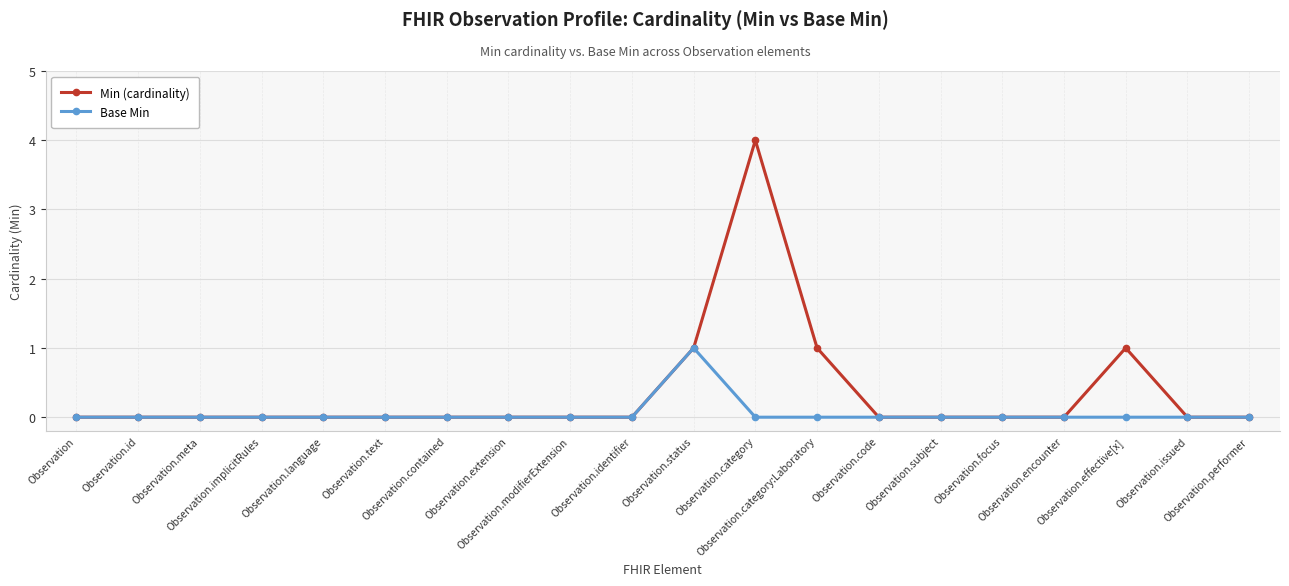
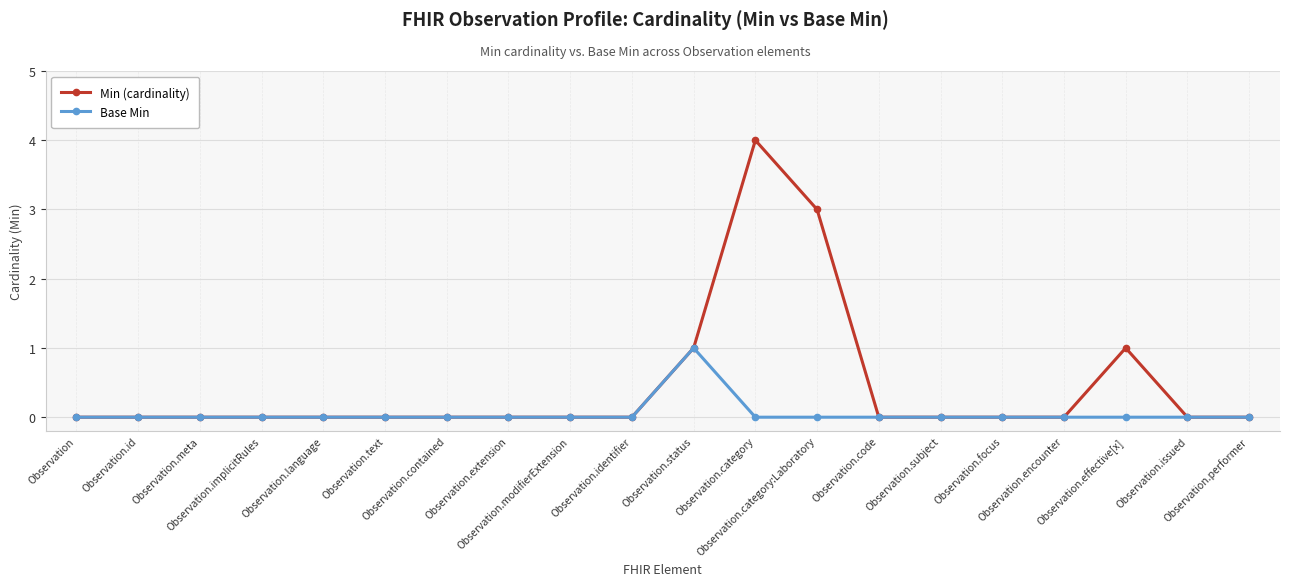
Min (cardinality), Observation.category:Laboratory: 1 -> 3
